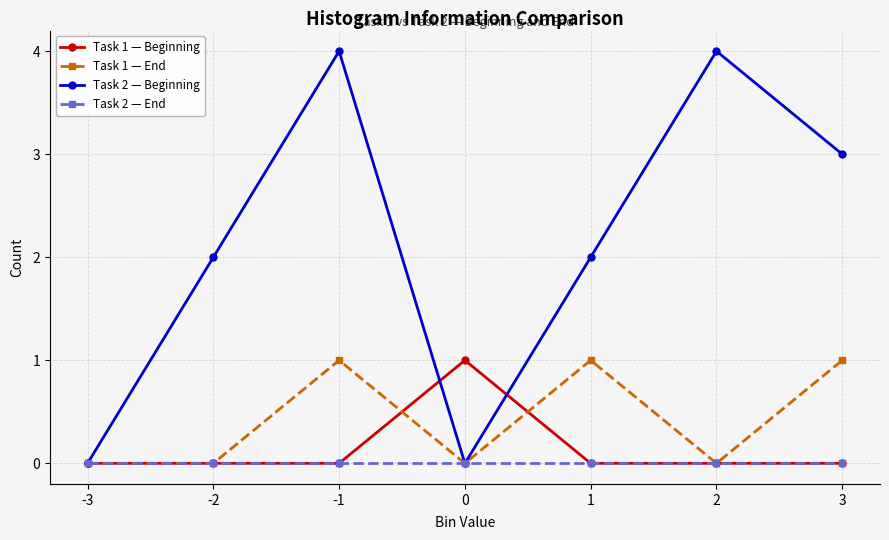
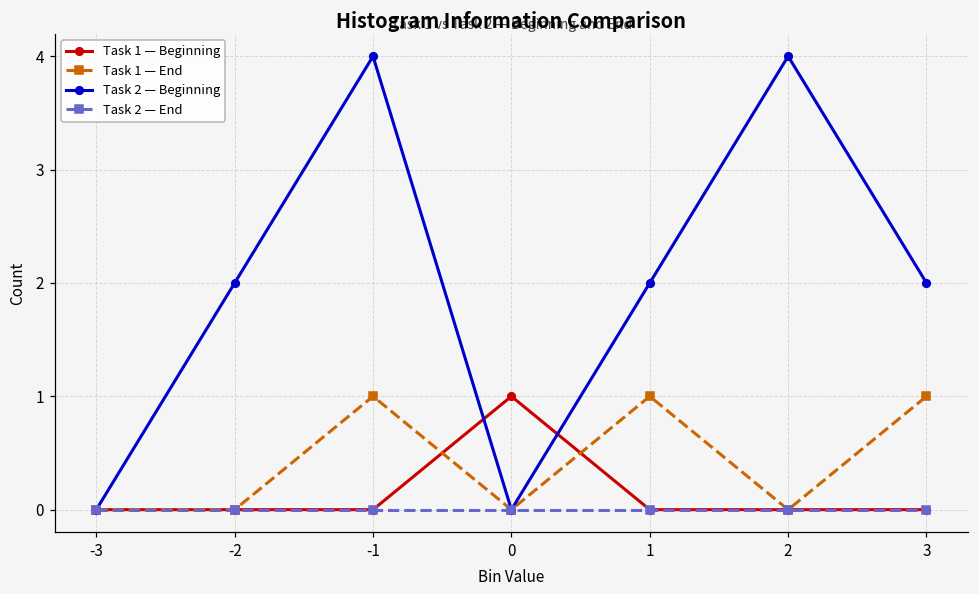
Task 2 — Beginning, 3: 3 -> 2
